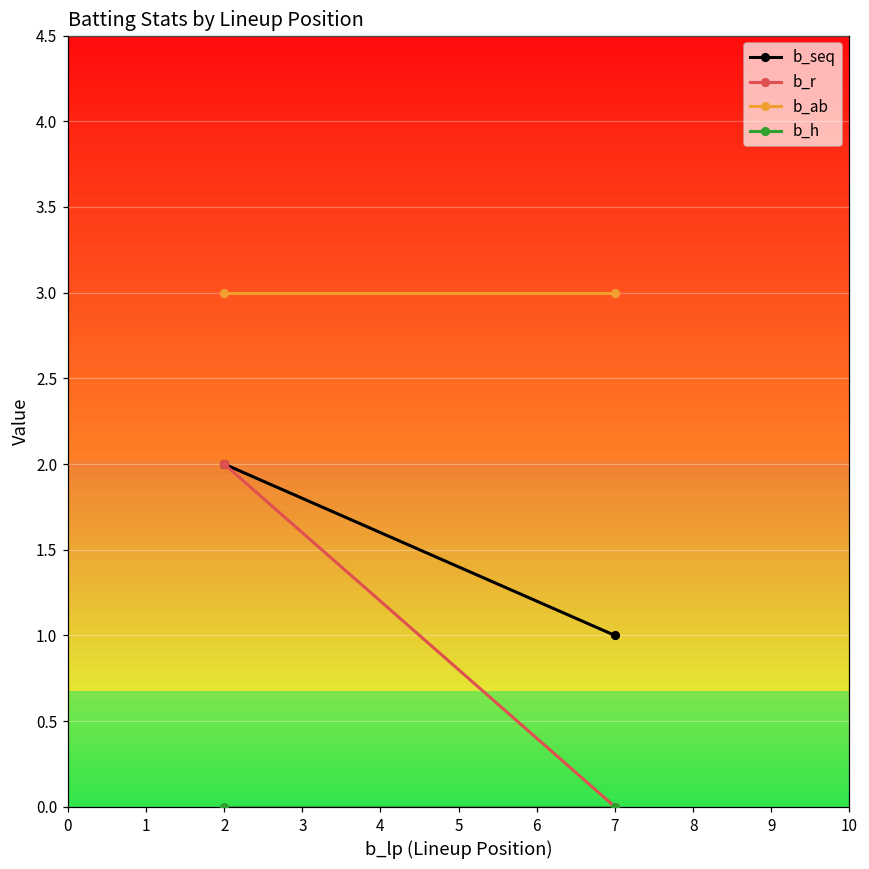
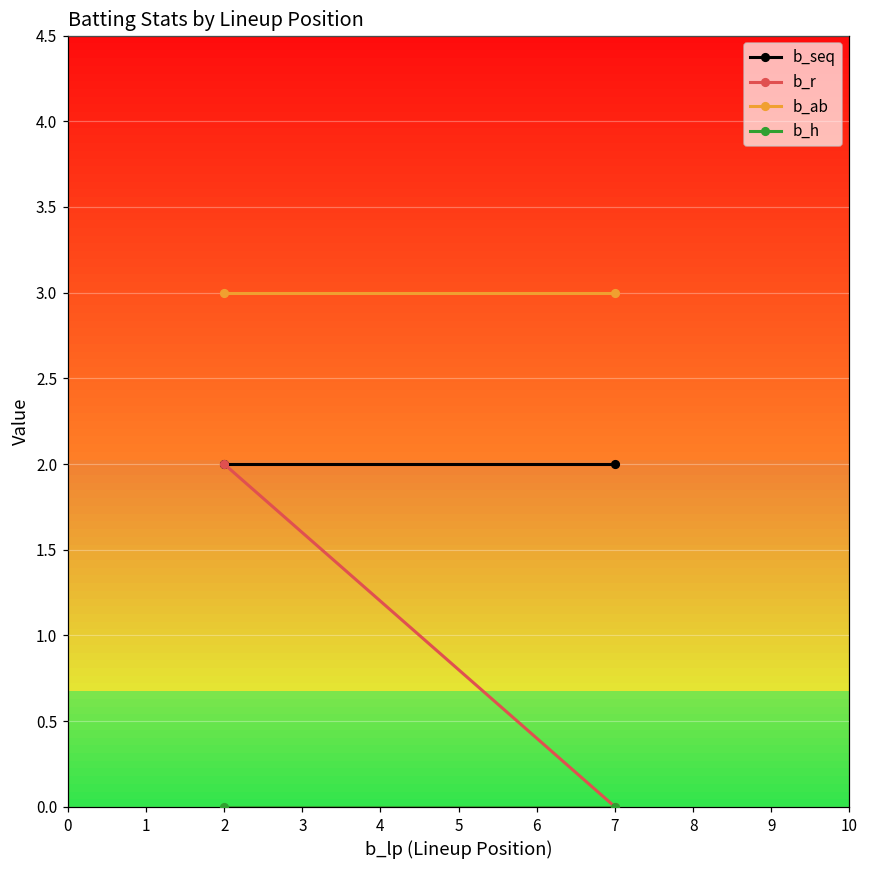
b_seq, 7: 1 -> 2
